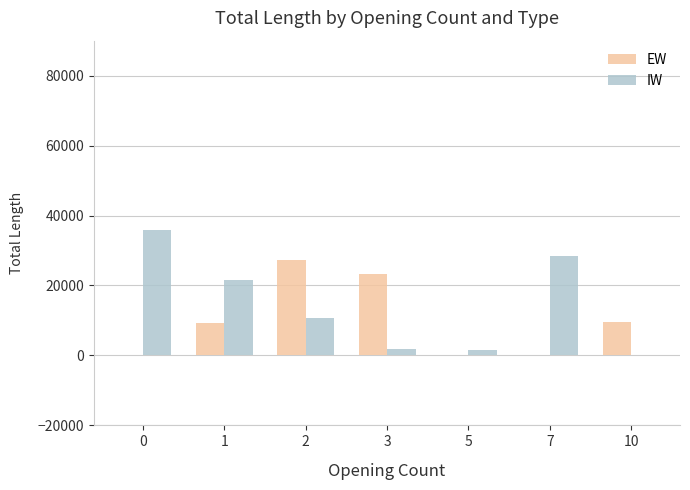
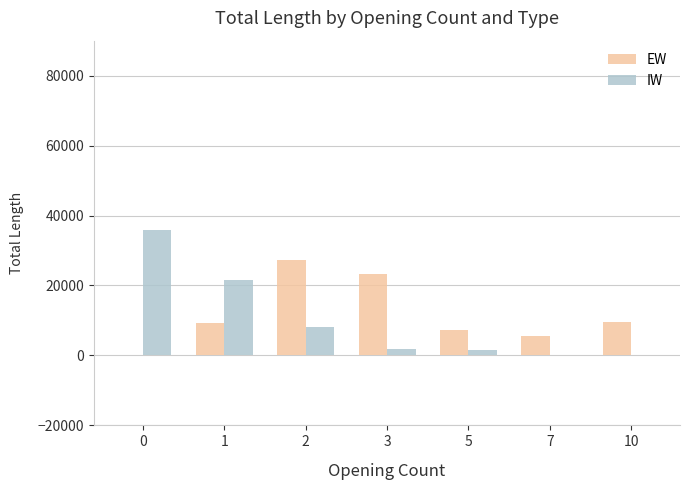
IW, 2: 11000 -> 8000
EW, 5: 0 -> 7000
EW, 7: 0 -> 6000
IW, 7: 28000 -> 0
